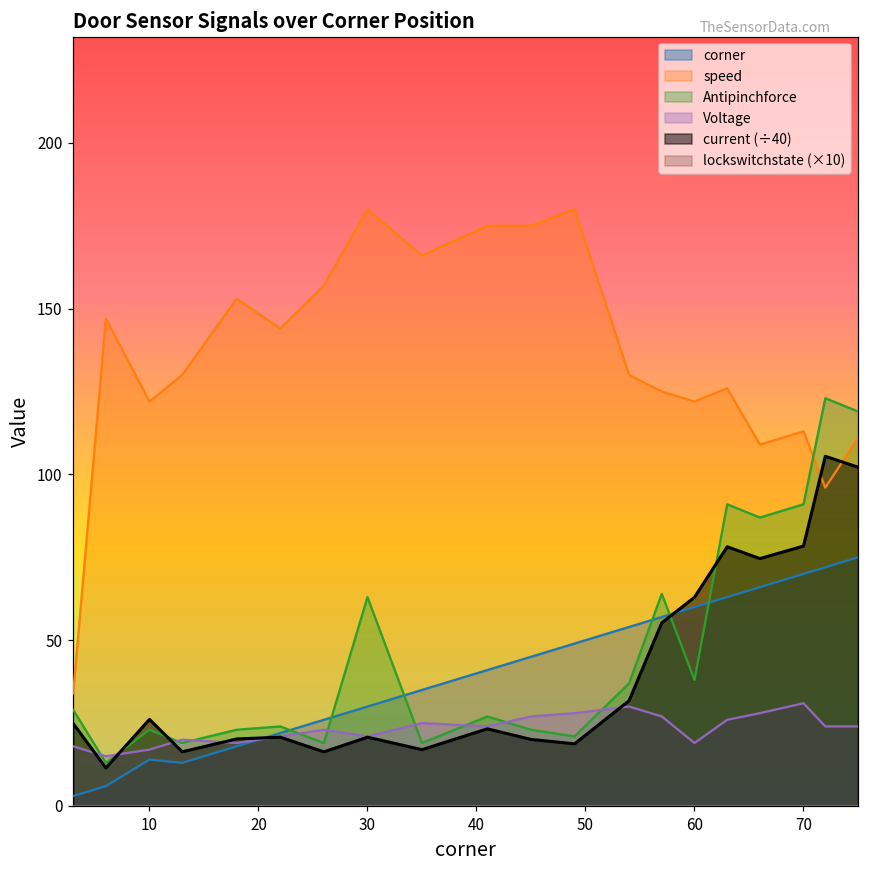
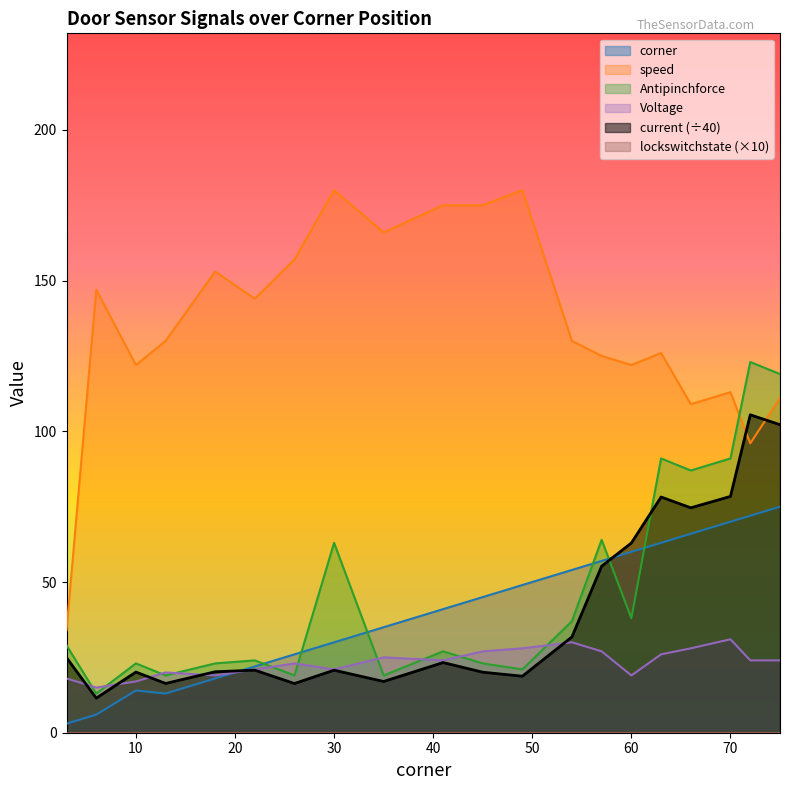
current (÷40), 10: 26 -> 20
